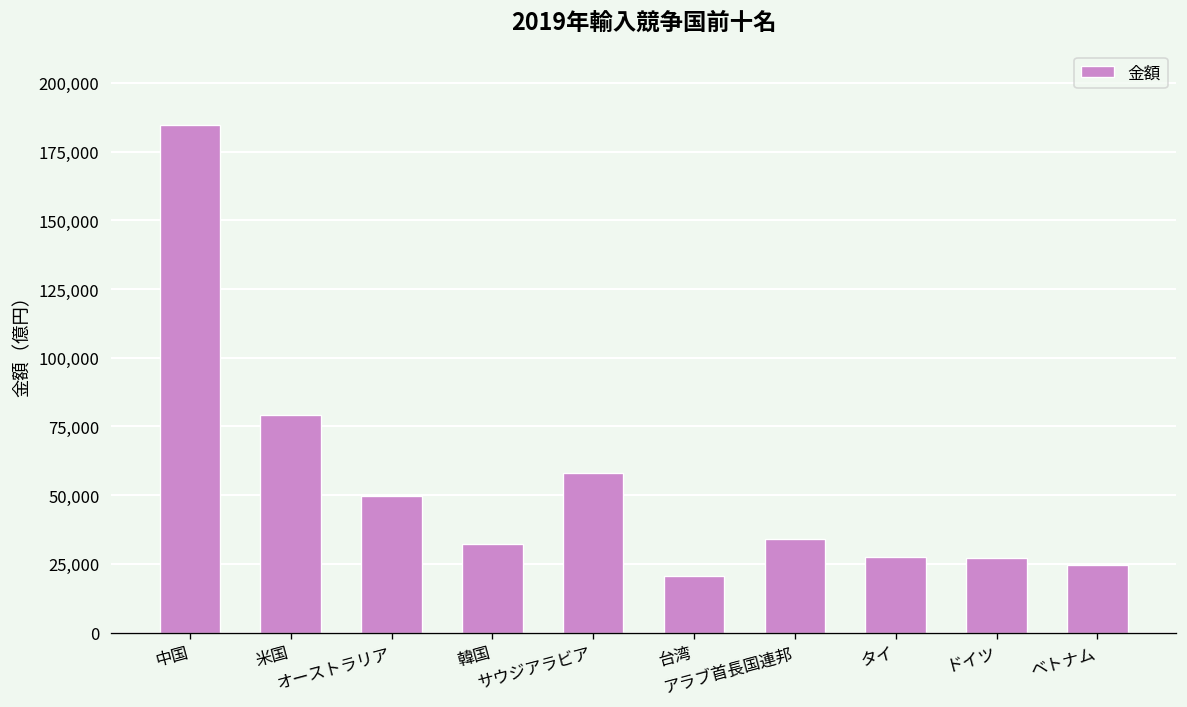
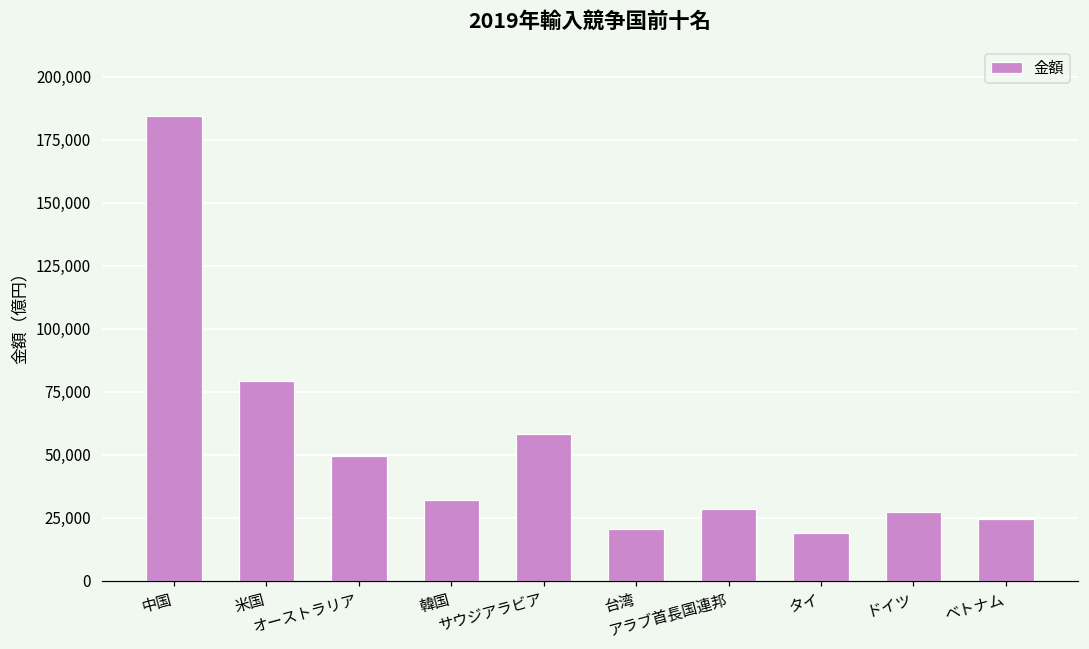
アラブ首長国連邦: 34,000 -> 29,000
タイ: 28,000 -> 19,000
